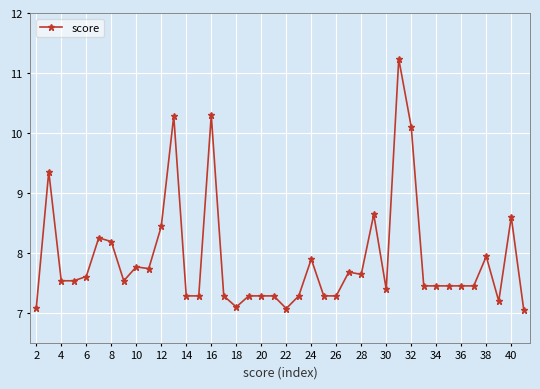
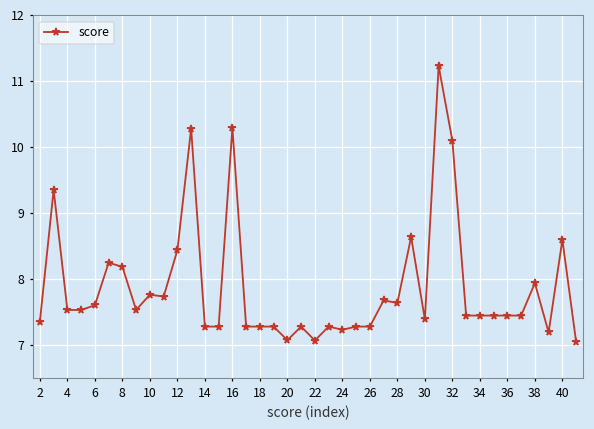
2: 7.1 -> 7.4
18: 7.1 -> 7.3
20: 7.3 -> 7.1
24: 7.9 -> 7.2
